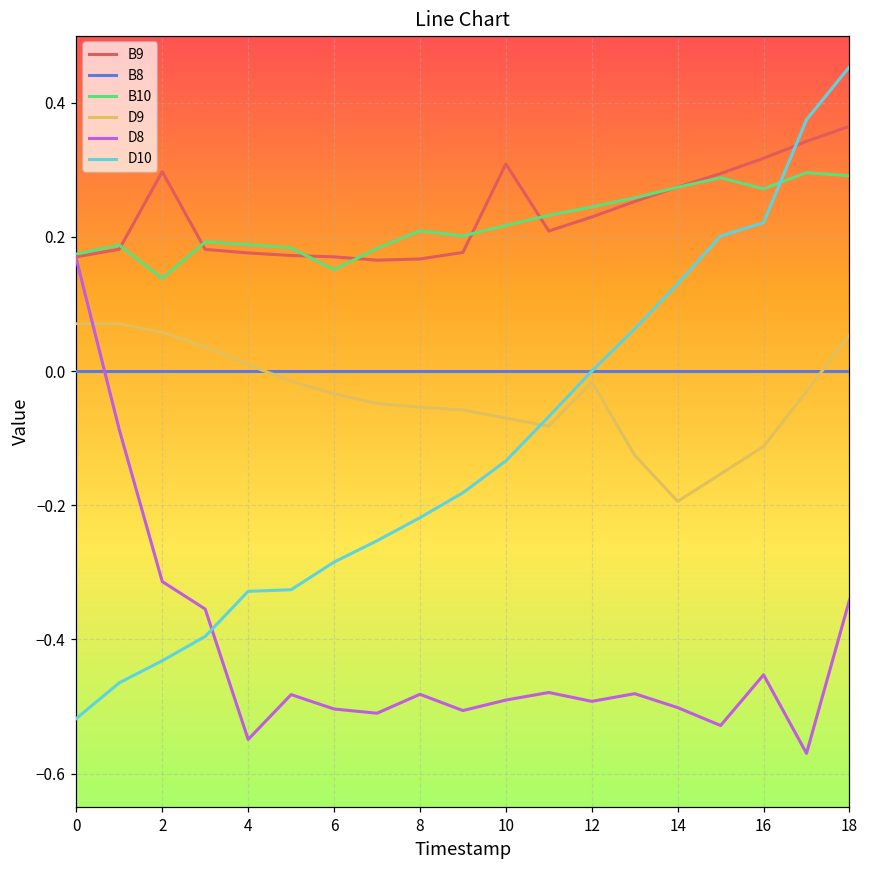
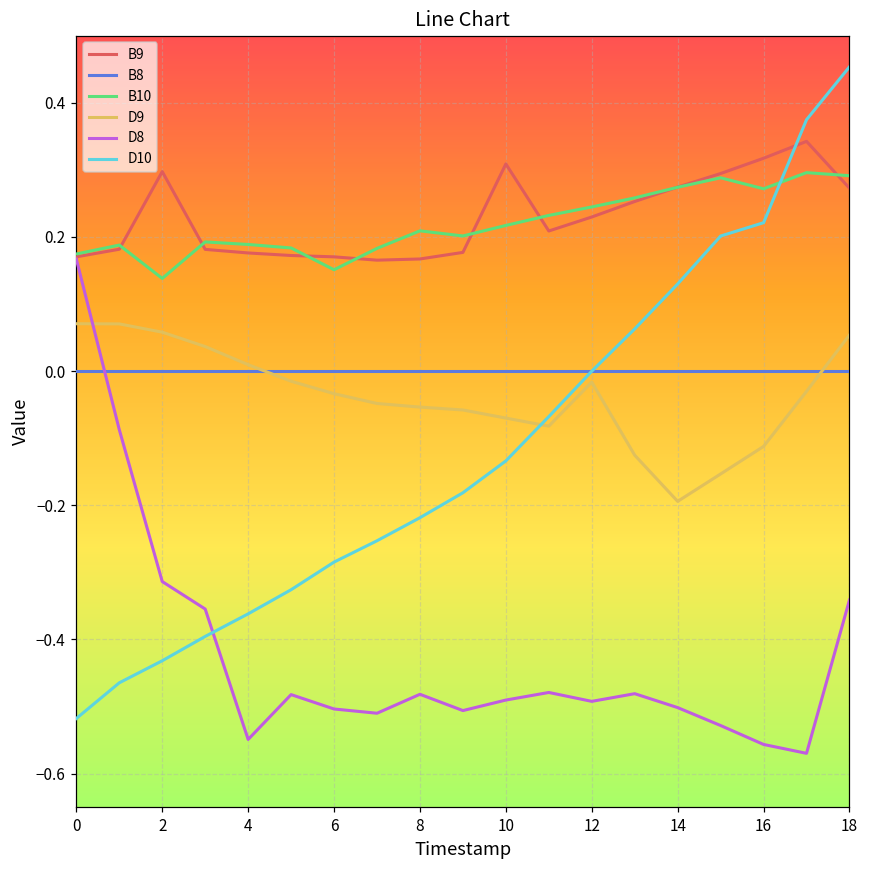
D10, 4: -0.33 -> -0.36
D8, 16: -0.45 -> -0.56
B9, 18: 0.36 -> 0.27
